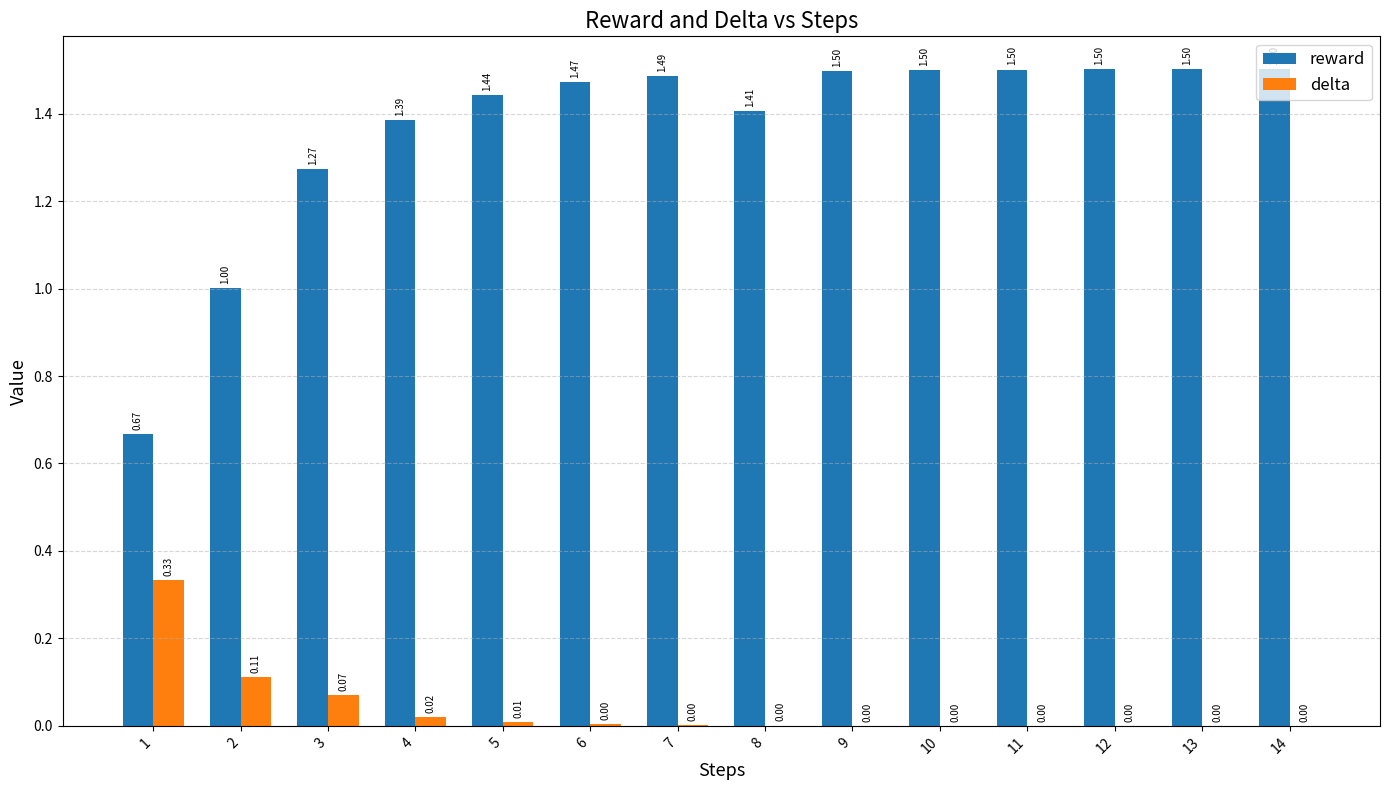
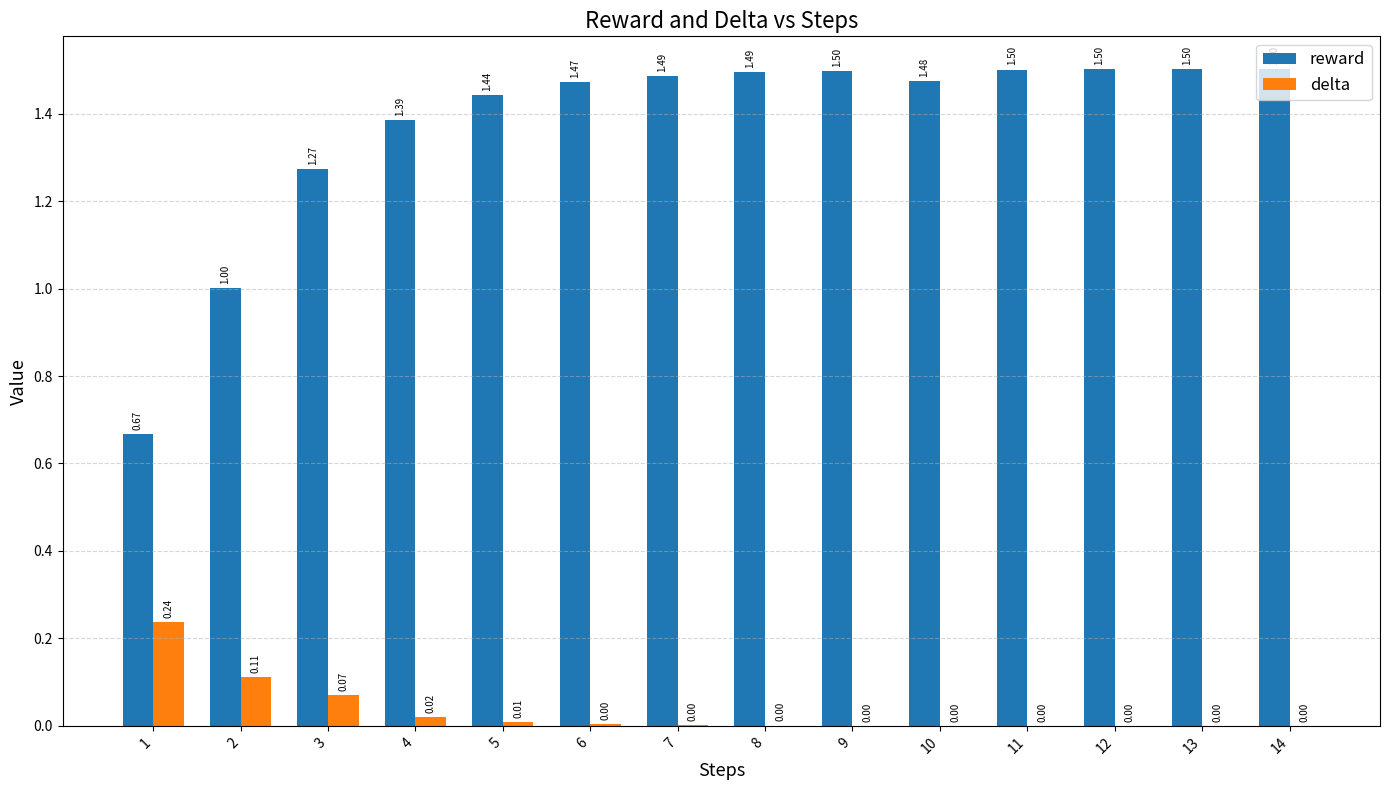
delta, 1: 0.33 -> 0.24
reward, 8: 1.41 -> 1.49
reward, 10: 1.50 -> 1.48
